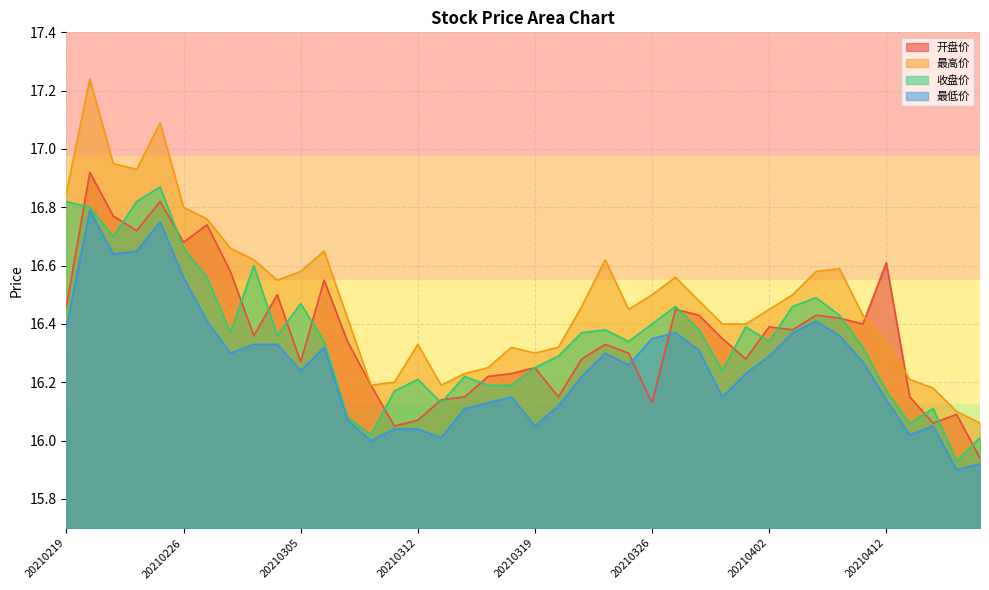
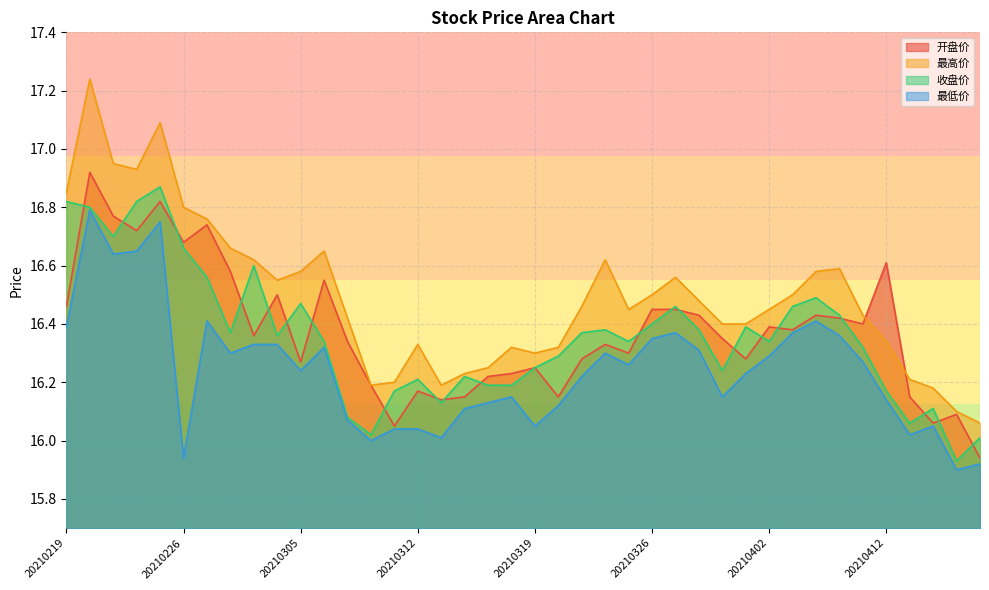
最低价, 20210226: 16.56 -> 15.94
开盘价, 20210312: 16.07 -> 16.17
开盘价, 20210326: 16.13 -> 16.45
